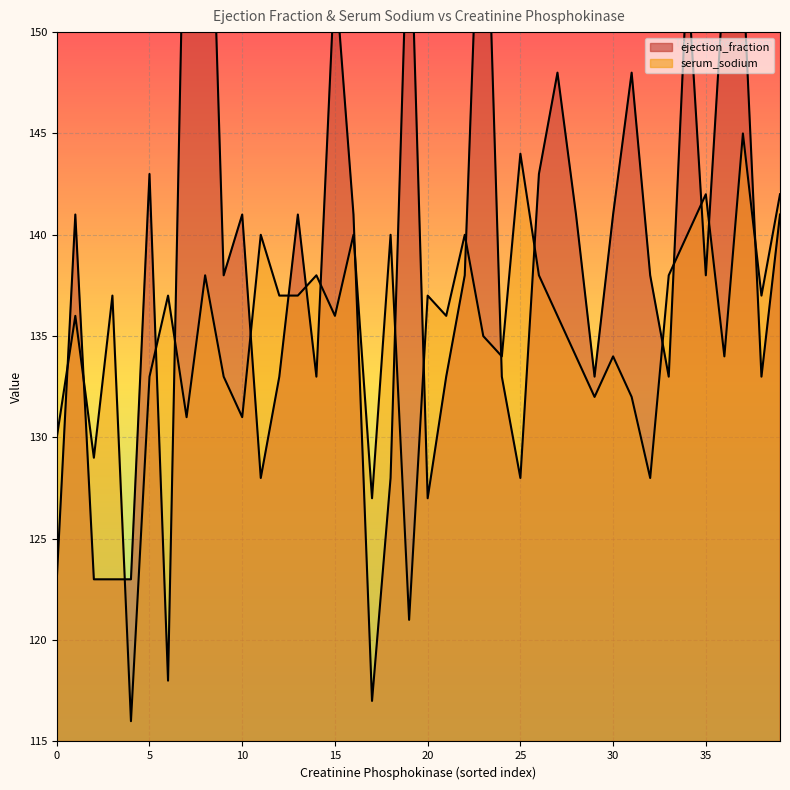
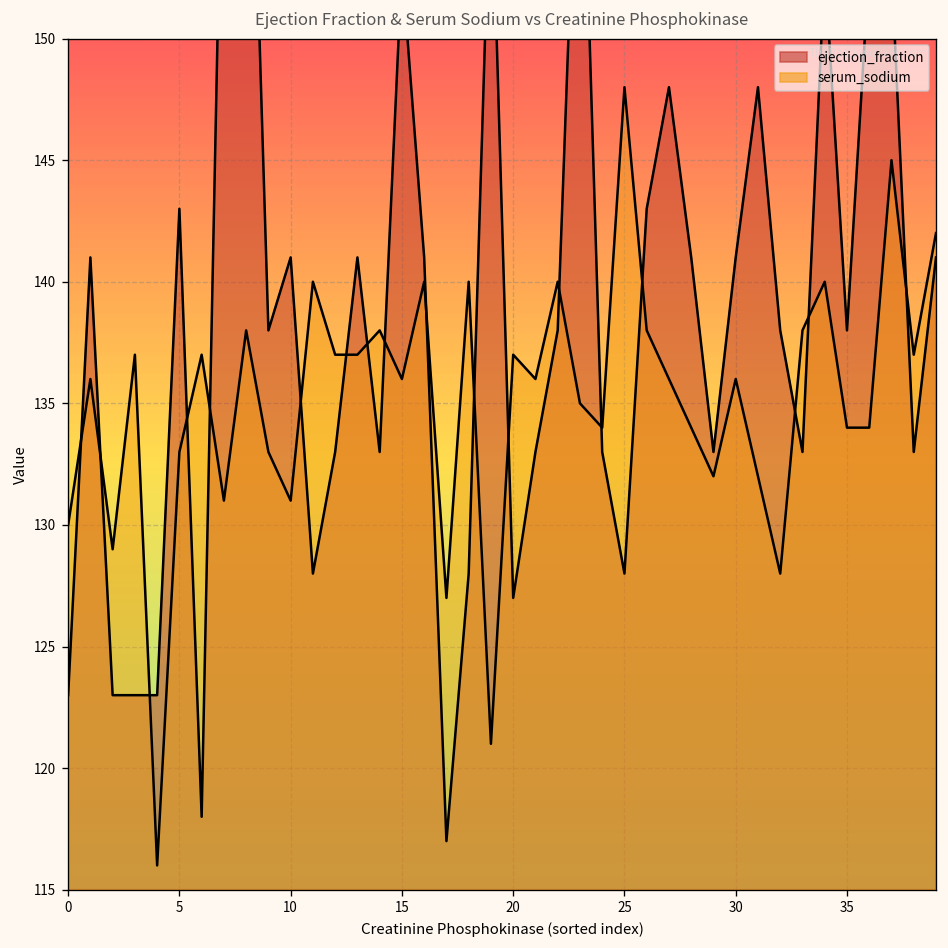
serum_sodium, 25: 144 -> 148
serum_sodium, 30: 134 -> 136
serum_sodium, 35: 142 -> 134
